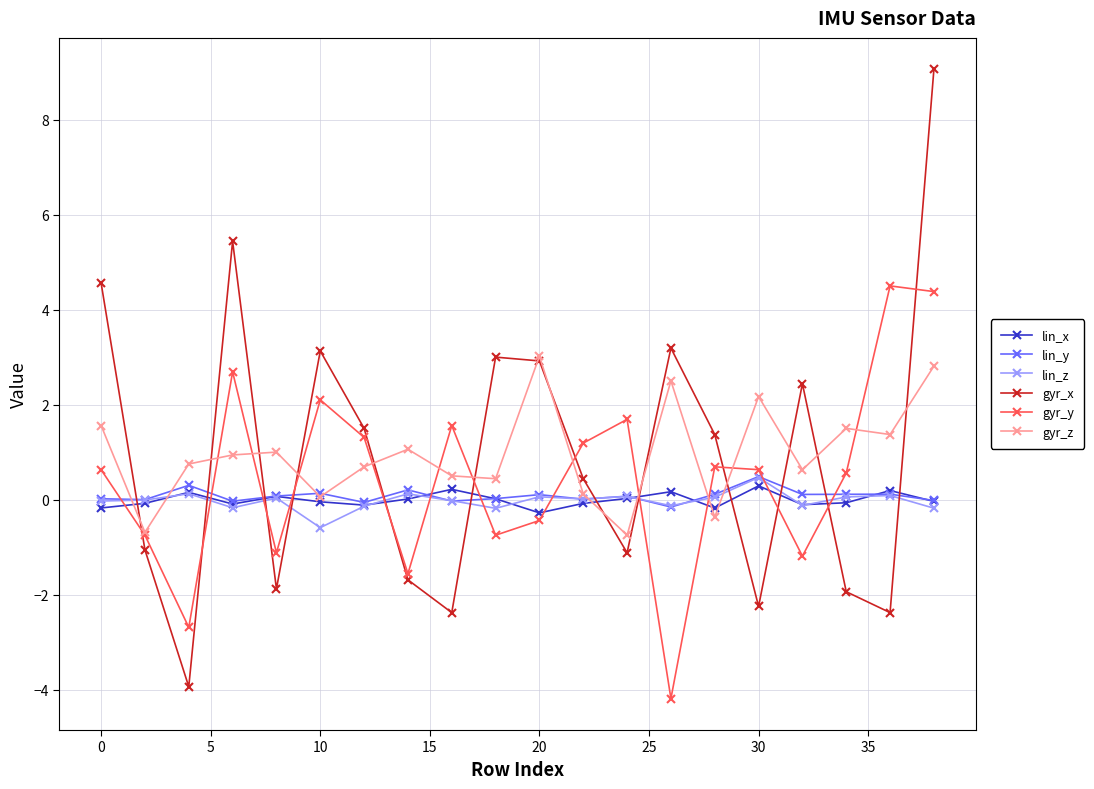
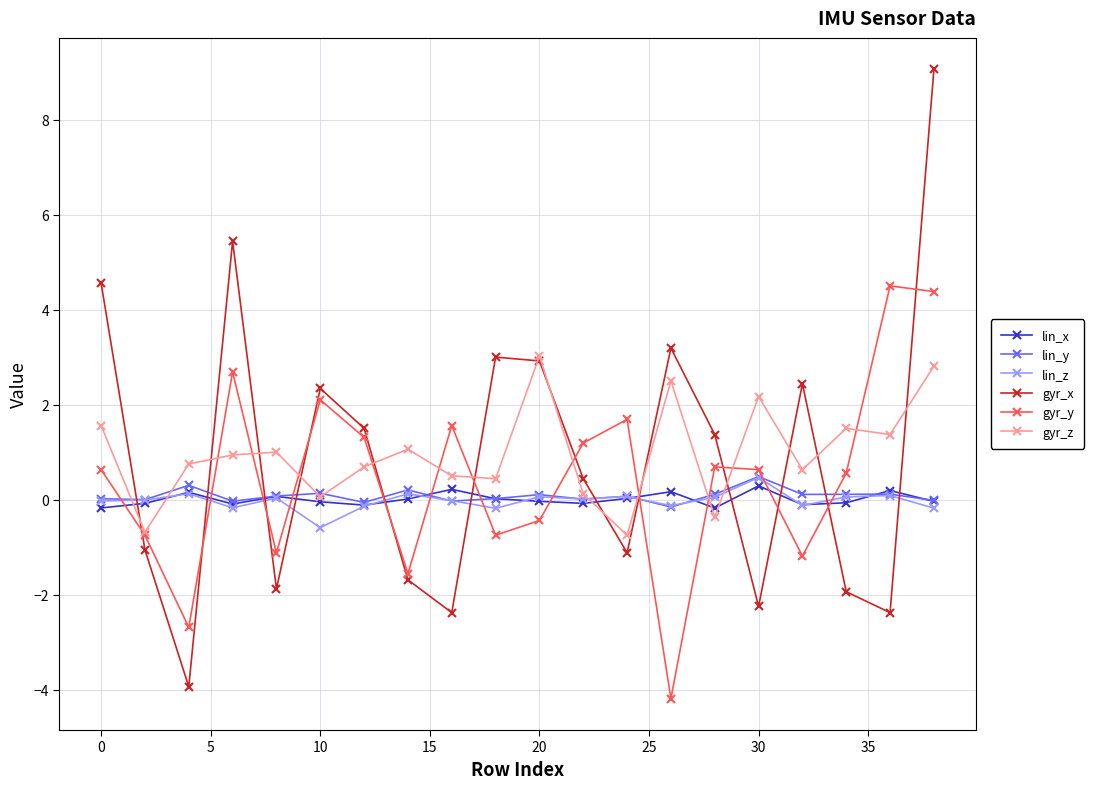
gyr_x, 10: 3.1 -> 2.3
lin_x, 20: -0.3 -> 0.0
